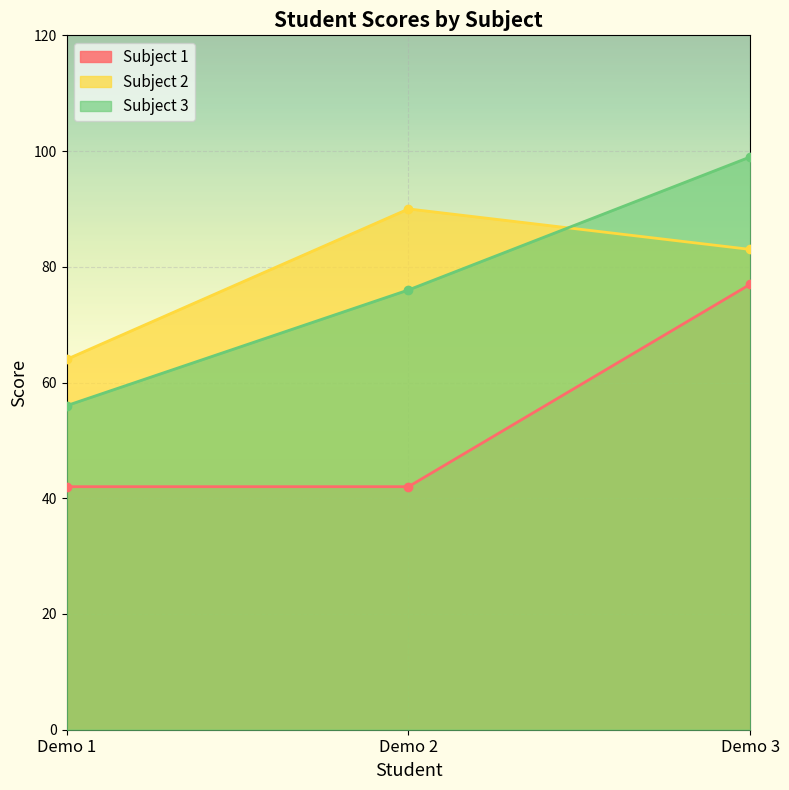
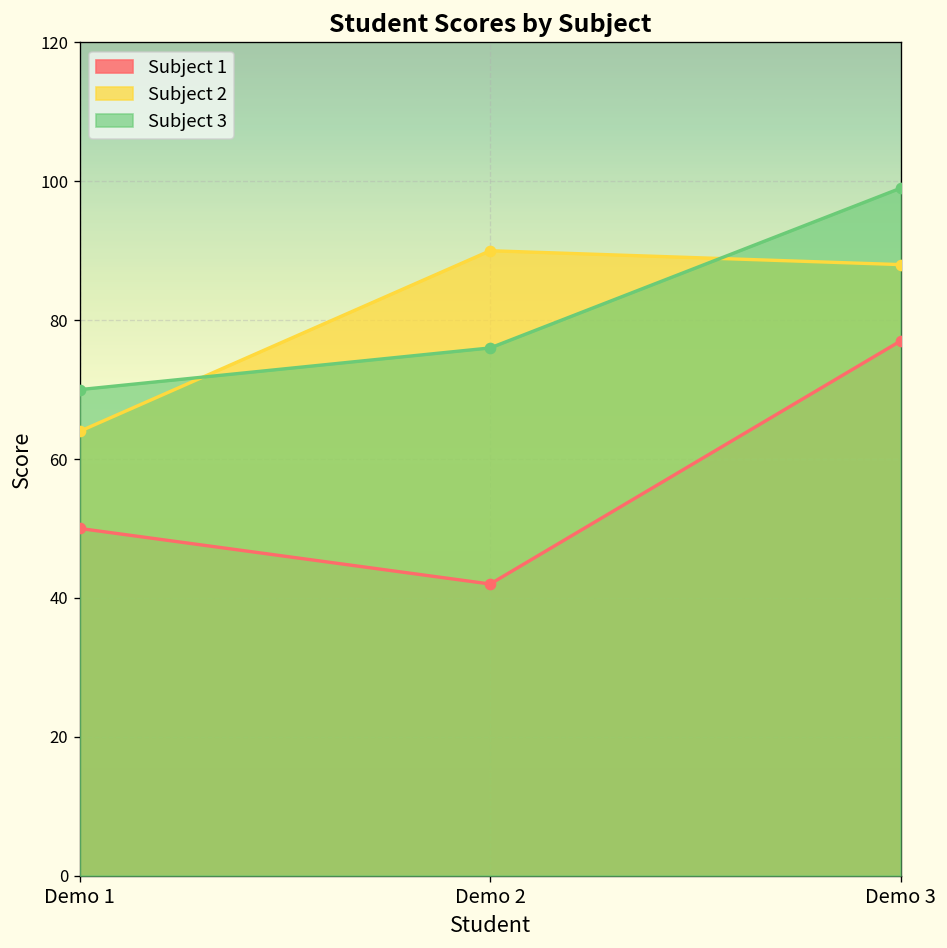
Subject 1, Demo 1: 42 -> 50
Subject 3, Demo 1: 56 -> 70
Subject 2, Demo 3: 83 -> 88
